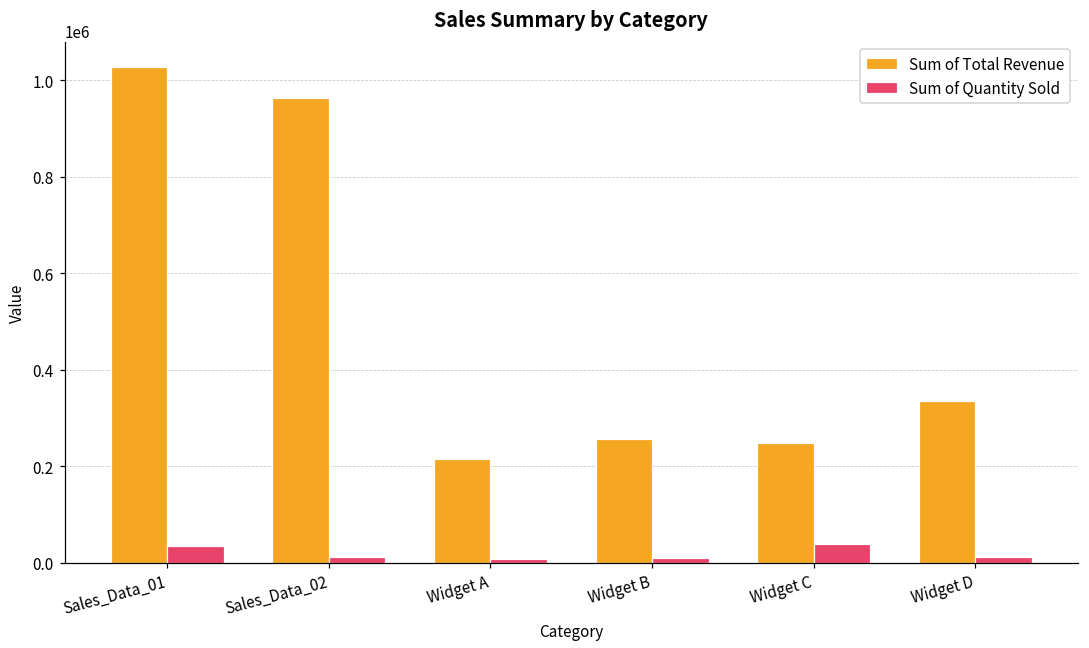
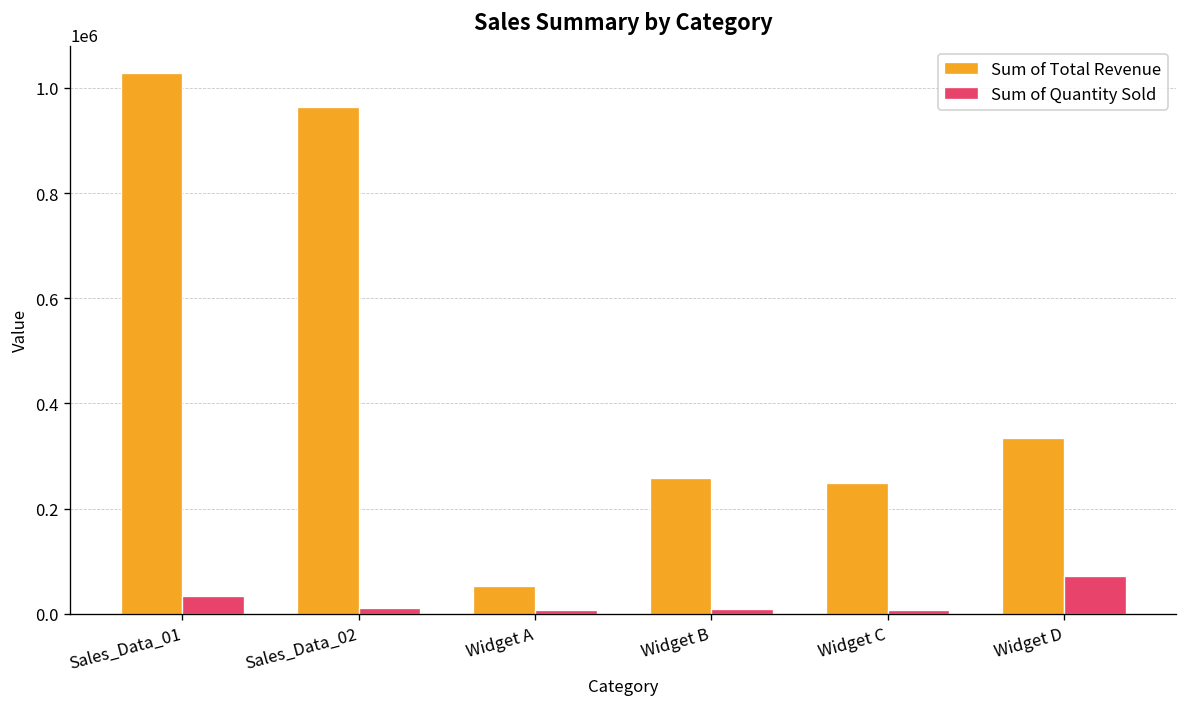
Sum of Total Revenue, Widget A: 210000 -> 50000
Sum of Quantity Sold, Widget C: 40000 -> 10000
Sum of Quantity Sold, Widget D: 10000 -> 70000
